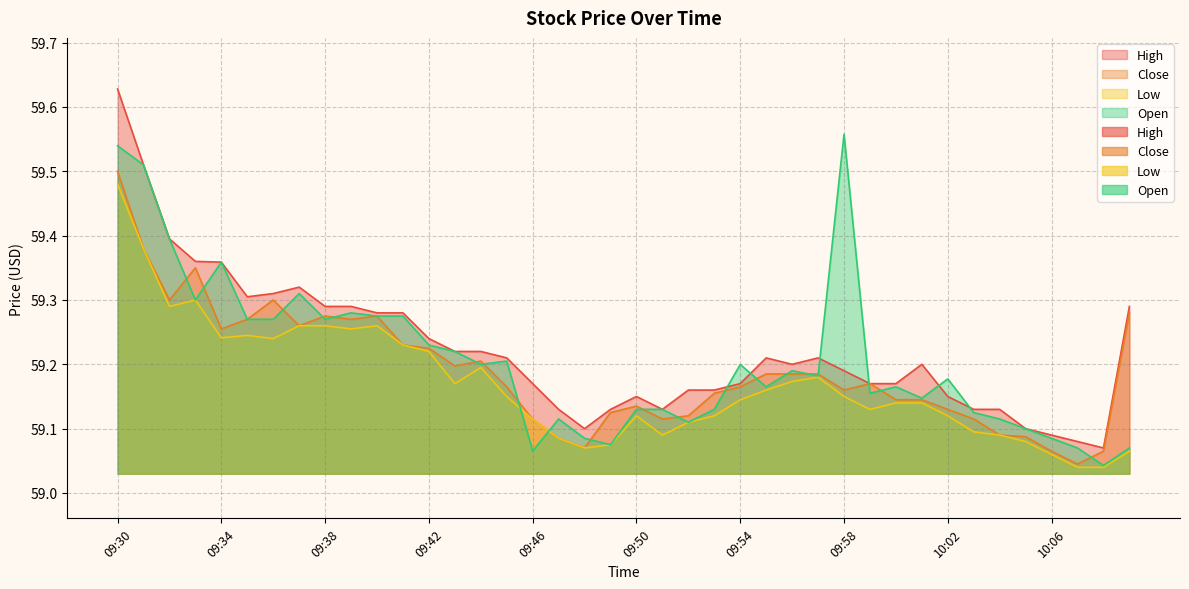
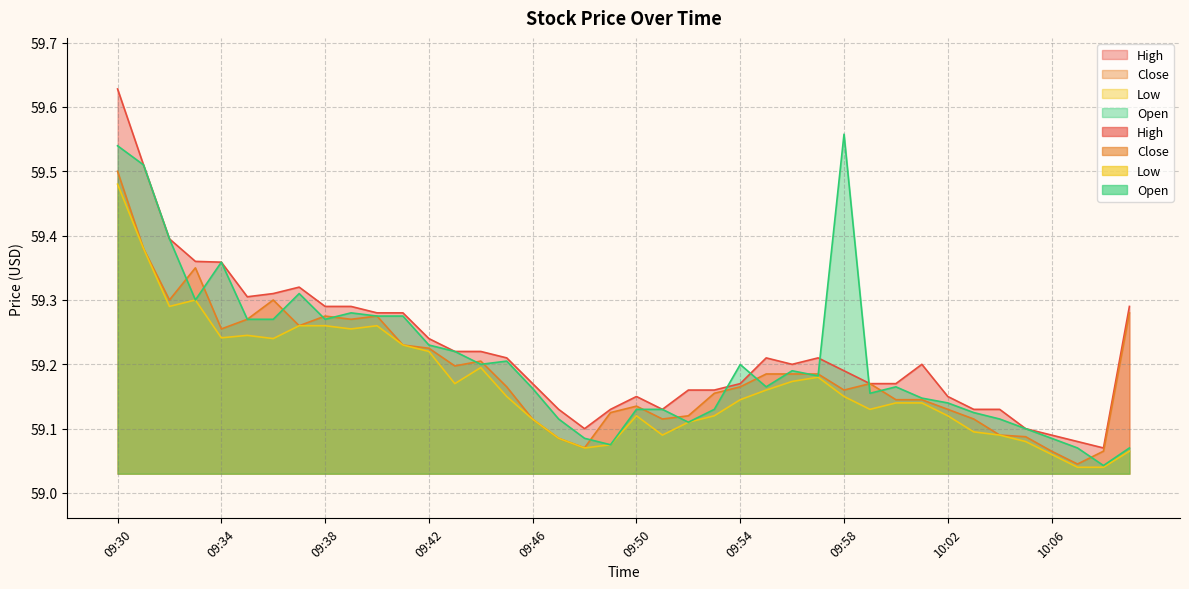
Open, 09:46: 59.07 -> 59.16
Open, 10:02: 59.18 -> 59.14
